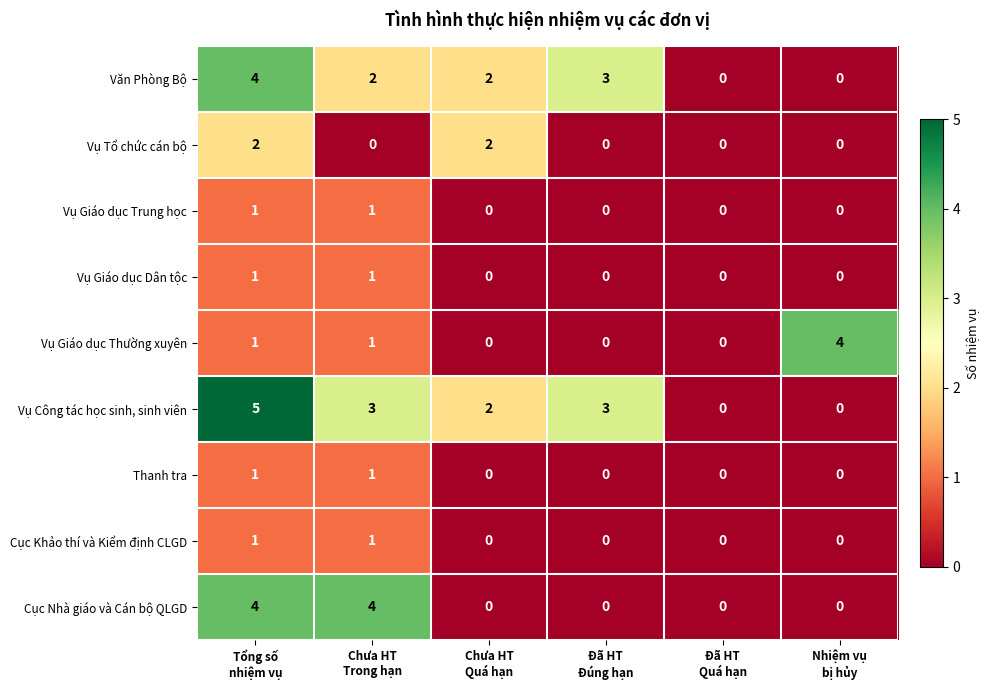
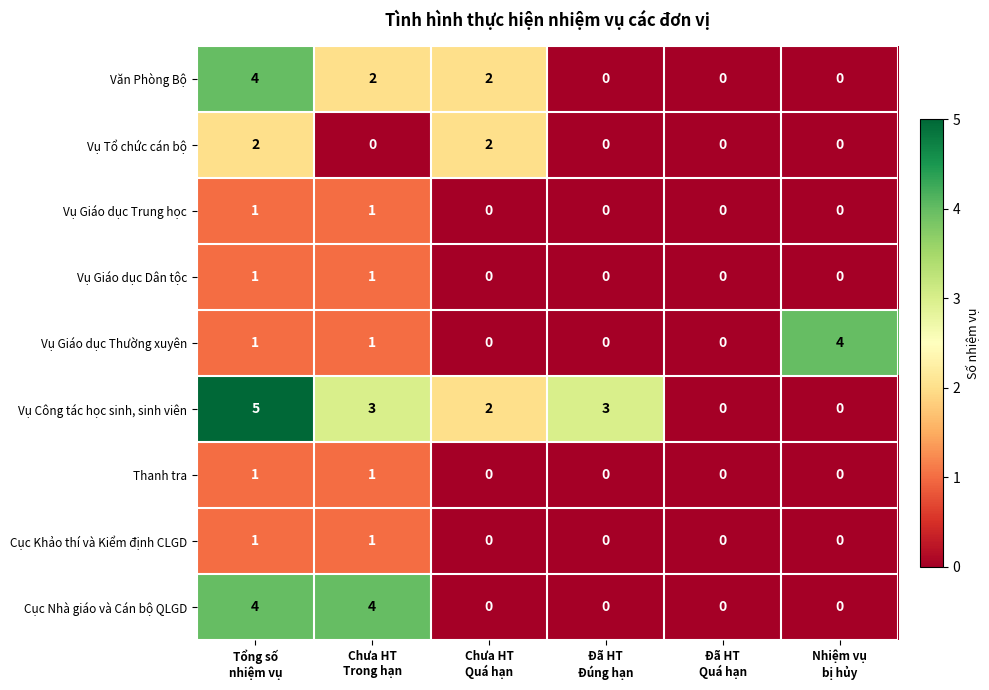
Văn Phòng Bộ, Đã HT Đúng hạn: 3 -> 0
